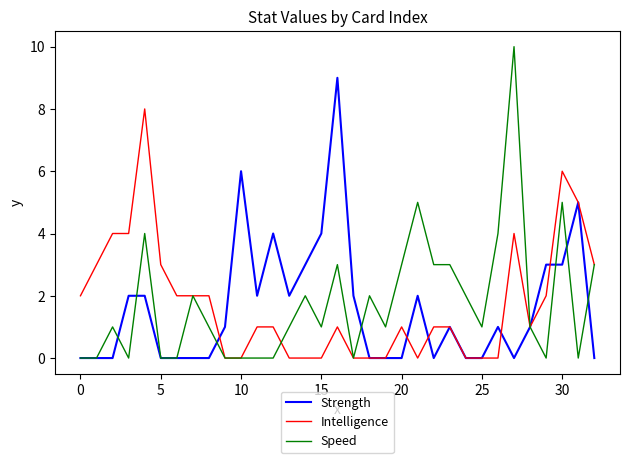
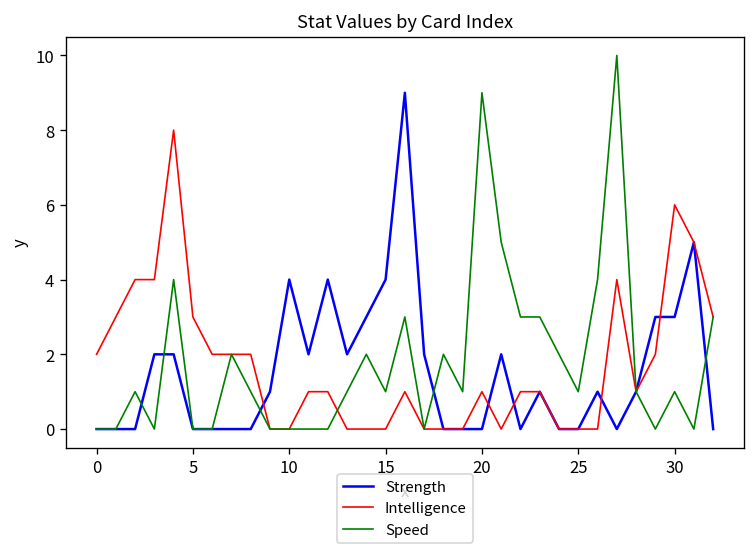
Strength, 10: 6 -> 4
Speed, 20: 3 -> 9
Speed, 30: 5 -> 1
